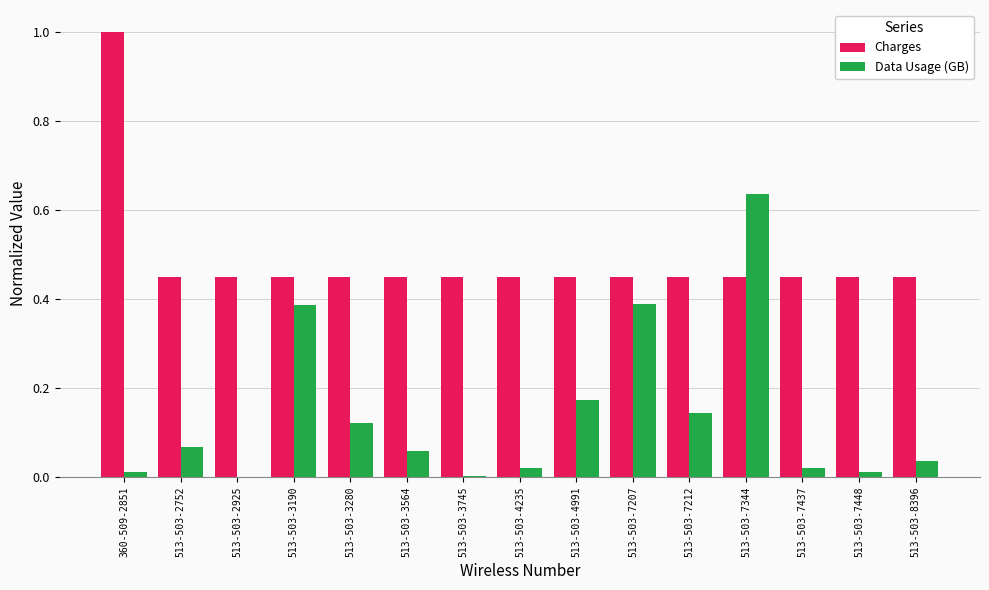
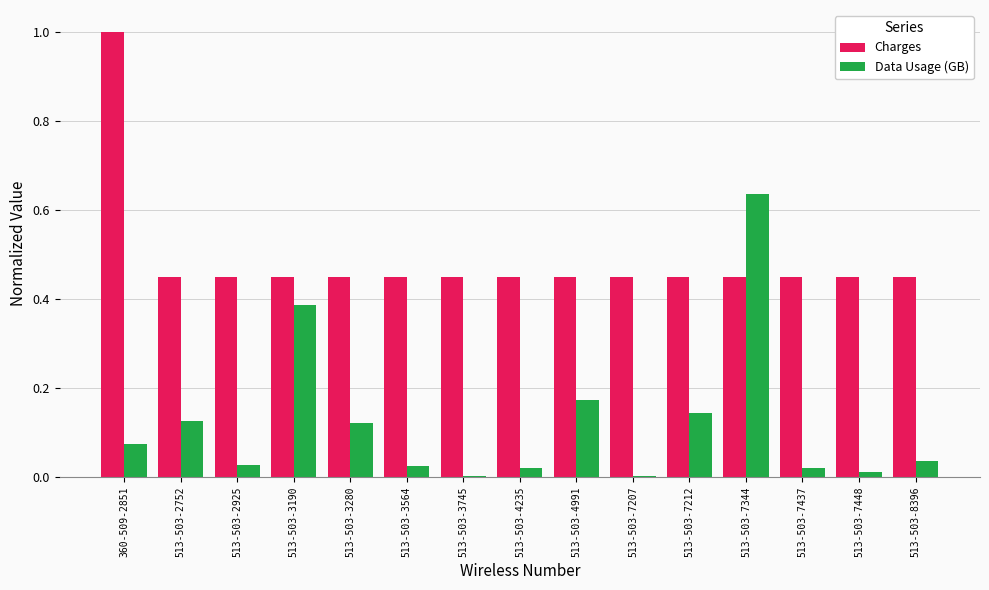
Data Usage (GB), 360-509-2851: 0.01 -> 0.08
Data Usage (GB), 513-503-2752: 0.07 -> 0.13
Data Usage (GB), 513-503-2925: 0.00 -> 0.03
Data Usage (GB), 513-503-3564: 0.06 -> 0.03
Data Usage (GB), 513-503-7207: 0.39 -> 0.00
